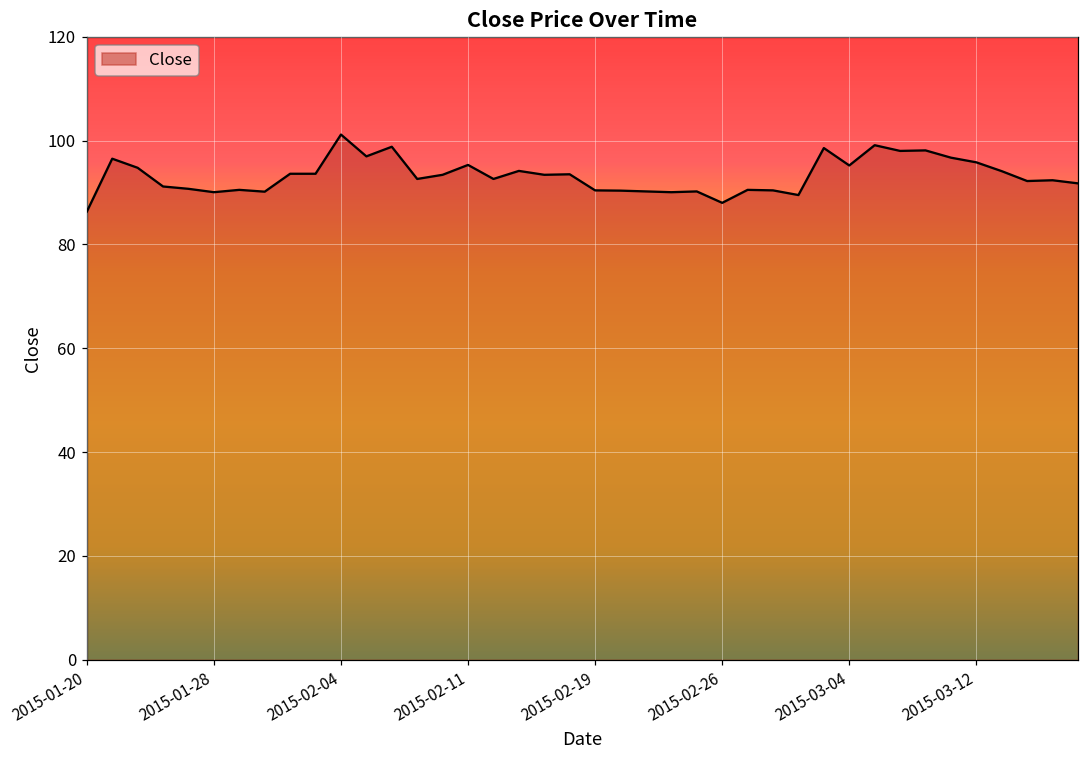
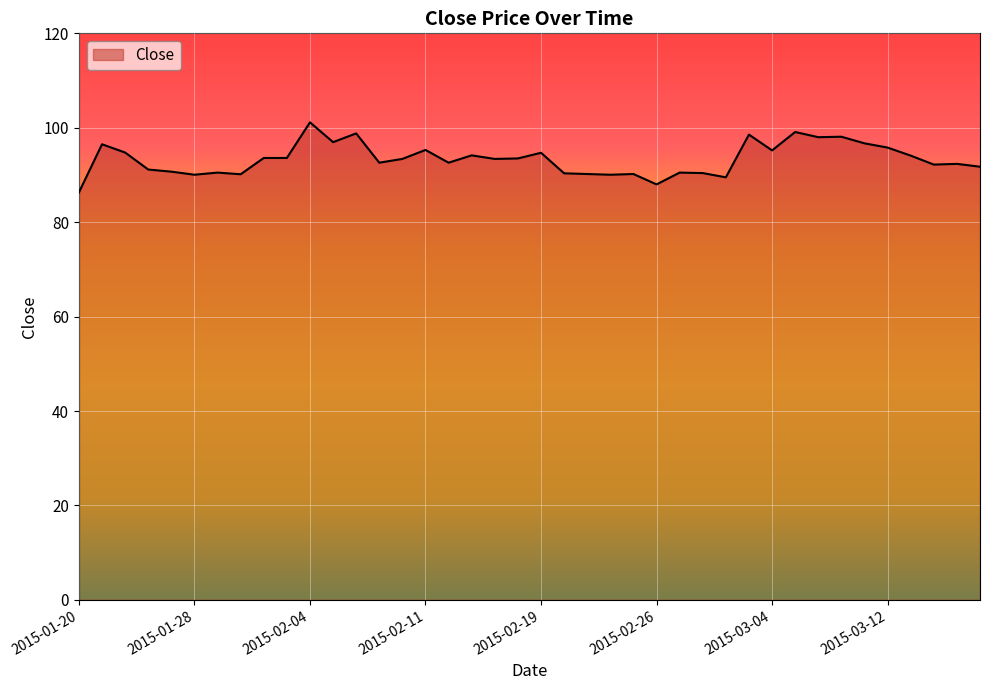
2015-02-19: 90 -> 95
